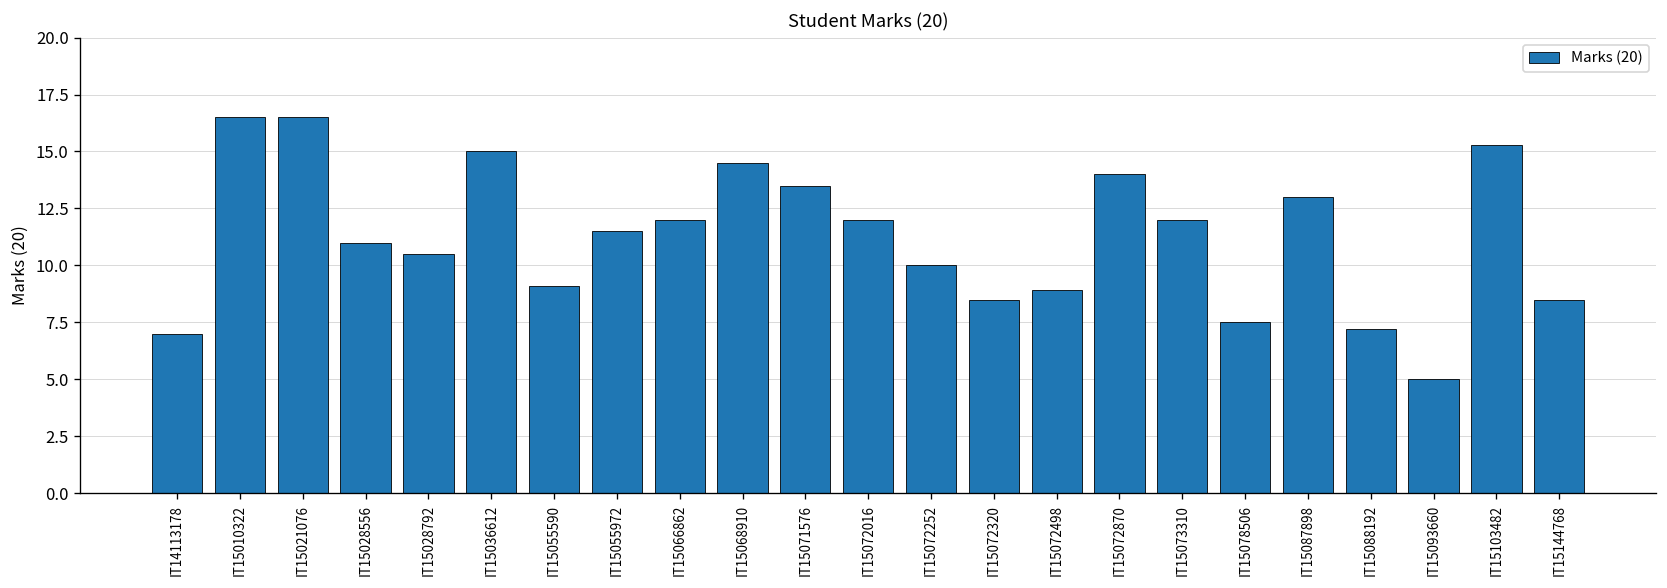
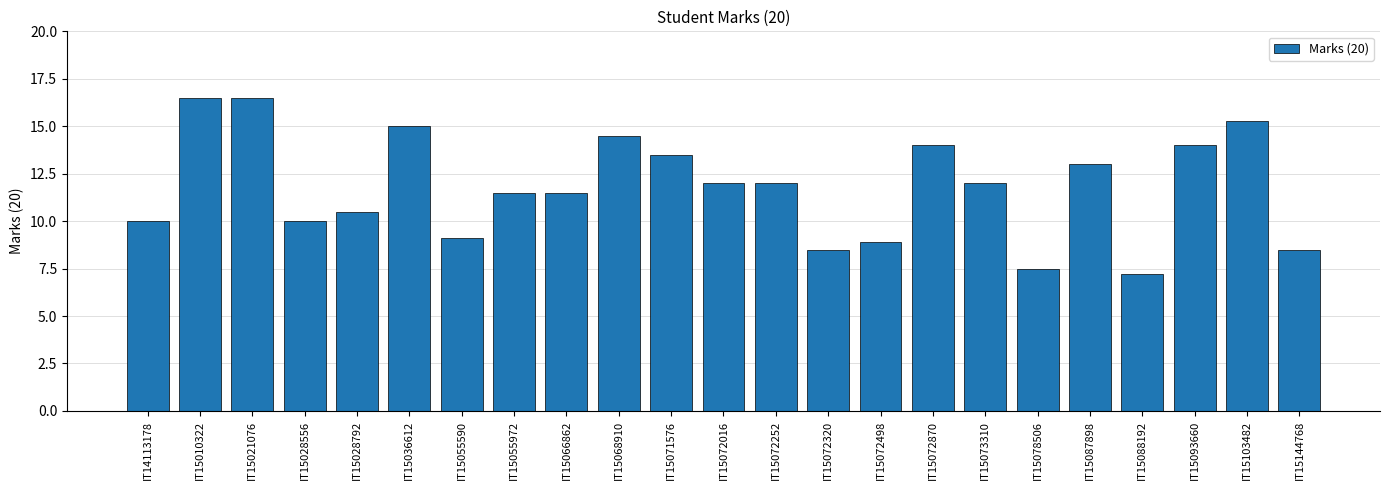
IT14113178: 7 -> 10
IT15028556: 11 -> 10
IT15066862: 12.0 -> 11.5
IT15072252: 10 -> 12
IT15093660: 5 -> 14
